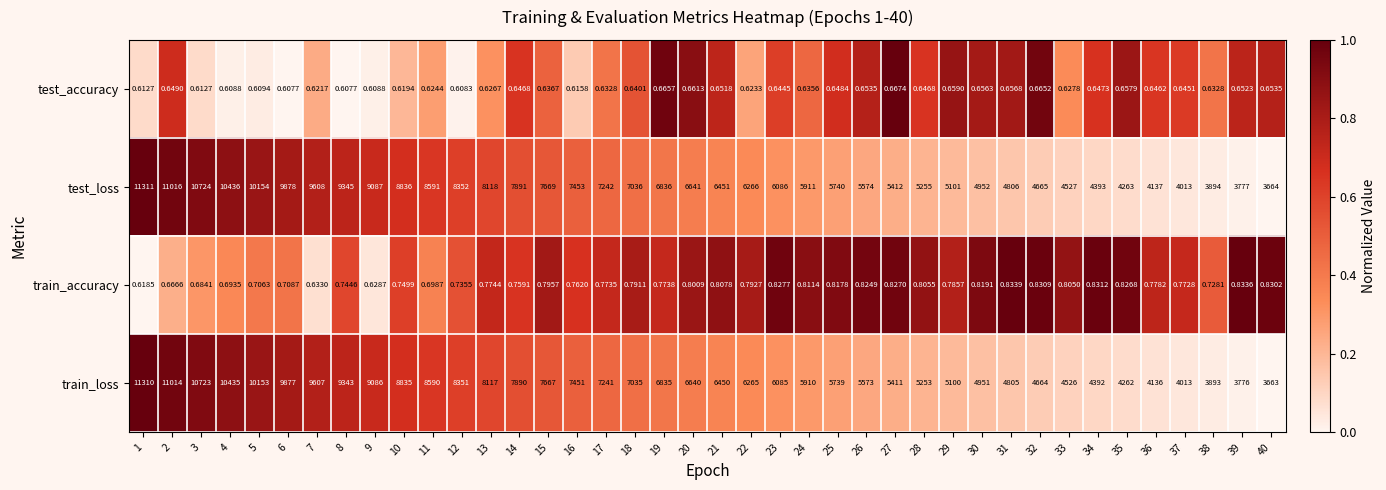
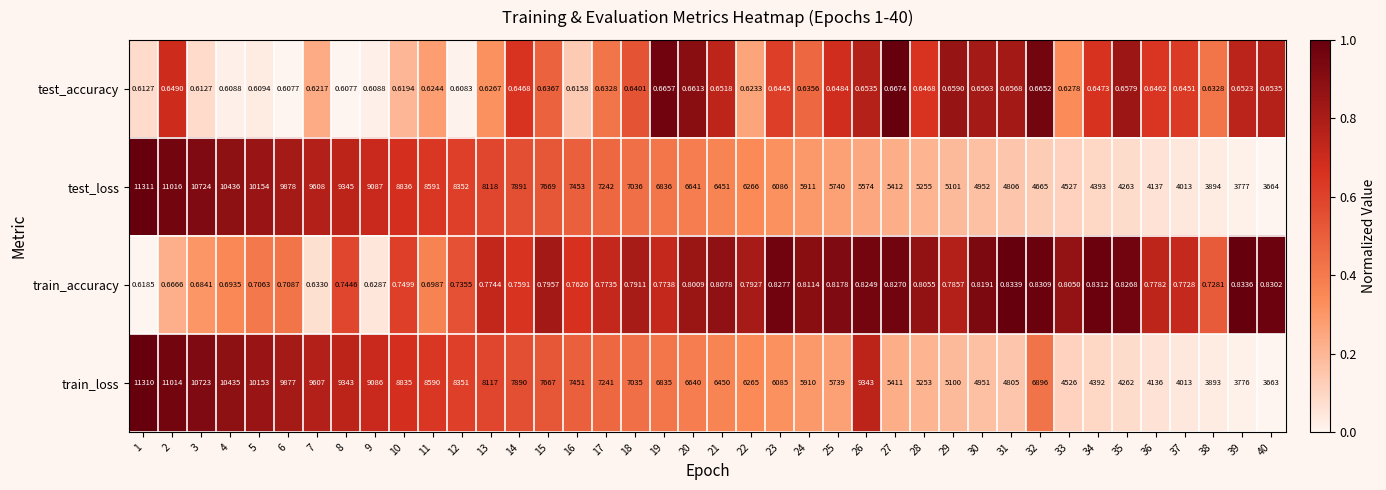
train_loss, 26: 5573 -> 9343
train_loss, 32: 4664 -> 6896
